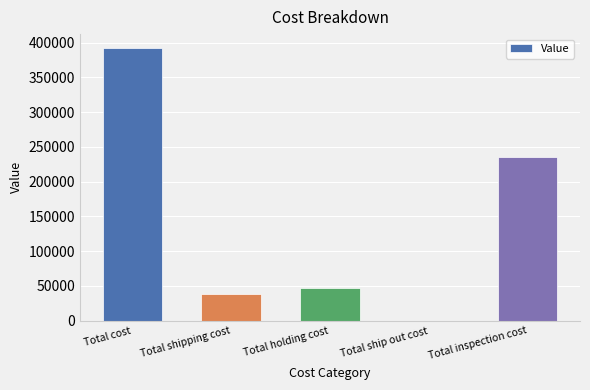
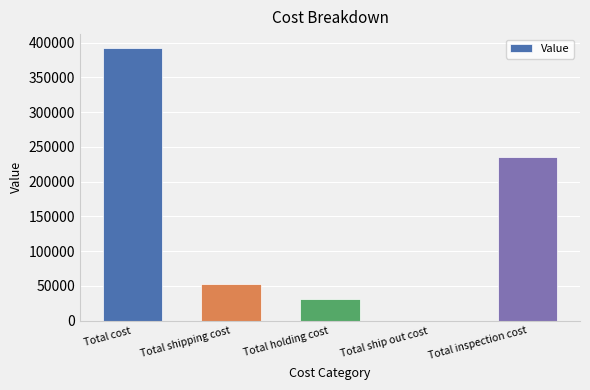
Total shipping cost: 40000 -> 50000
Total holding cost: 50000 -> 30000
